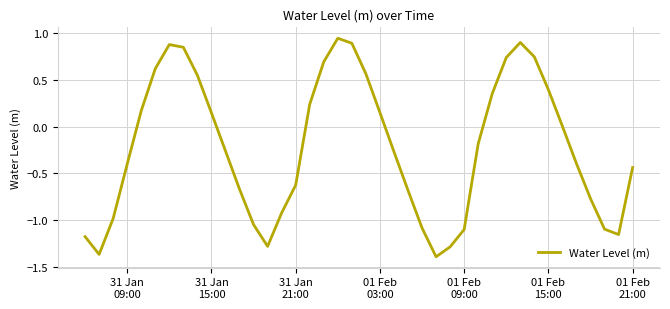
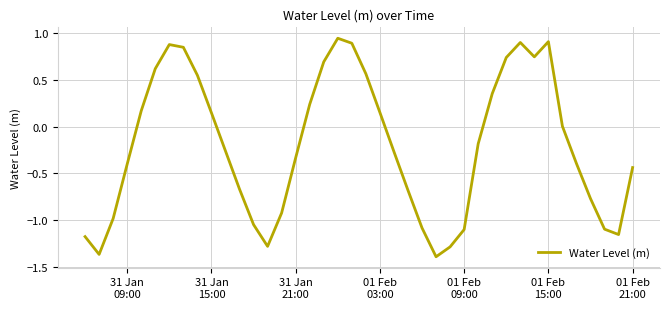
31 Jan 21:00: -0.6 -> -0.3
01 Feb 15:00: 0.4 -> 0.9
